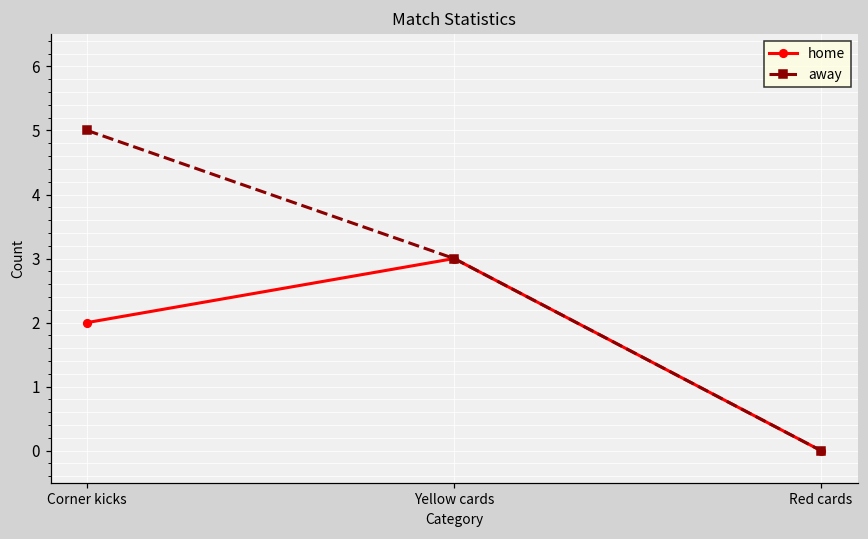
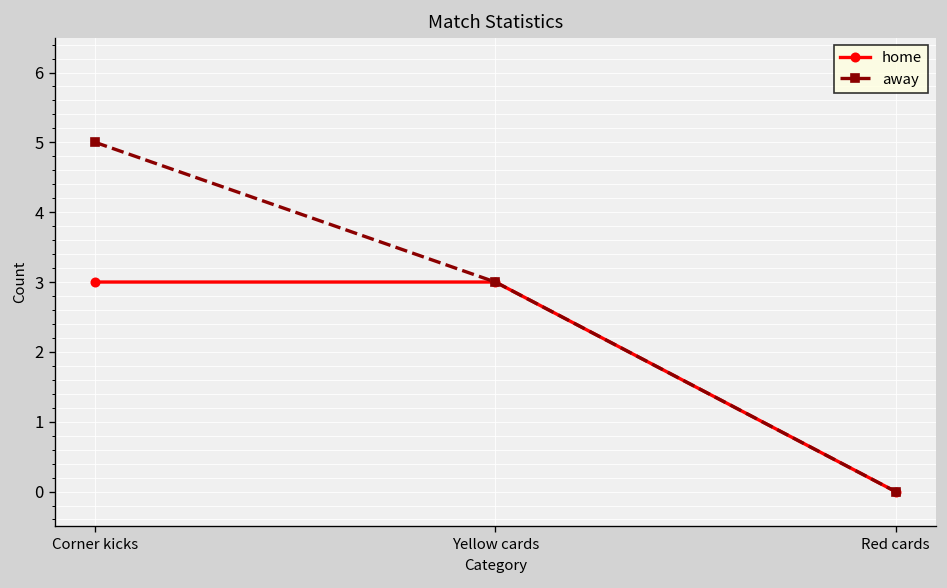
home, Corner kicks: 2 -> 3
